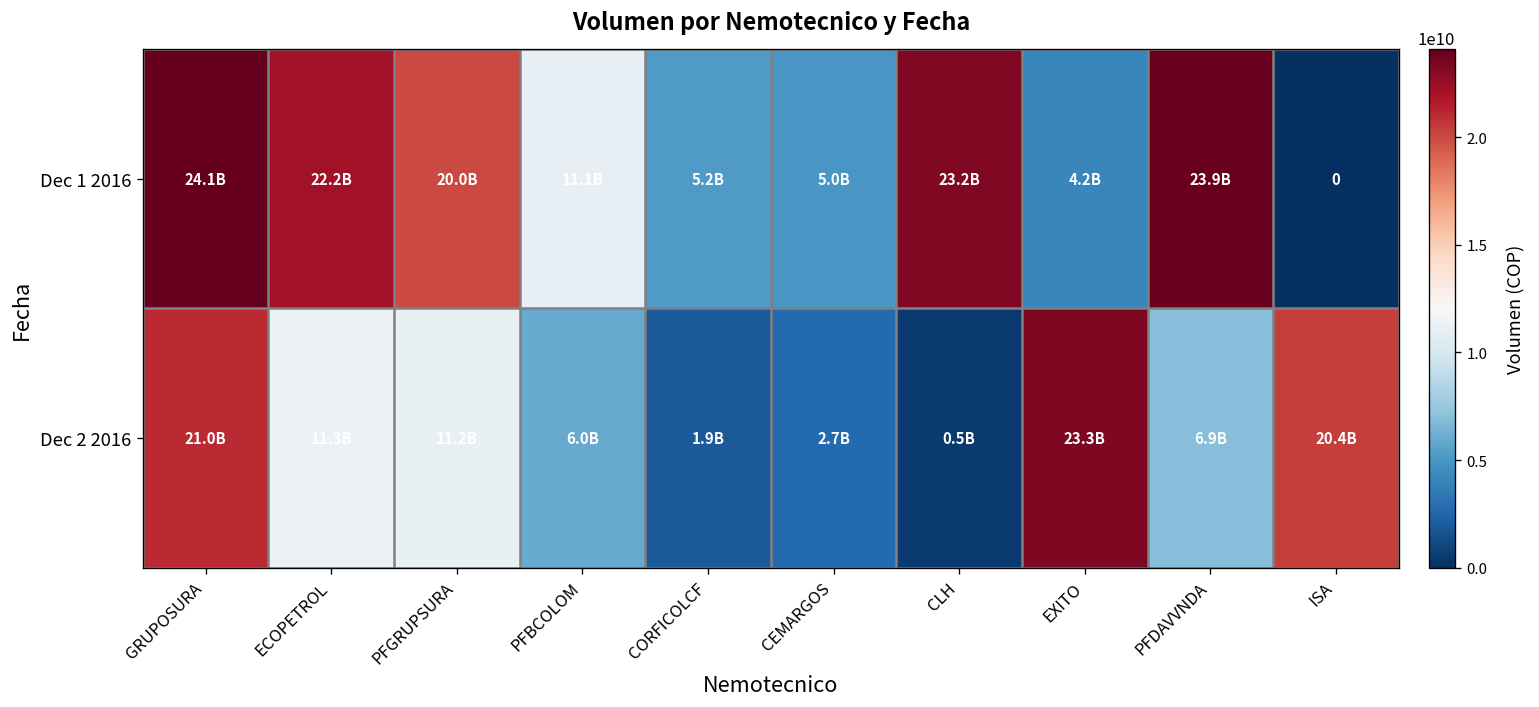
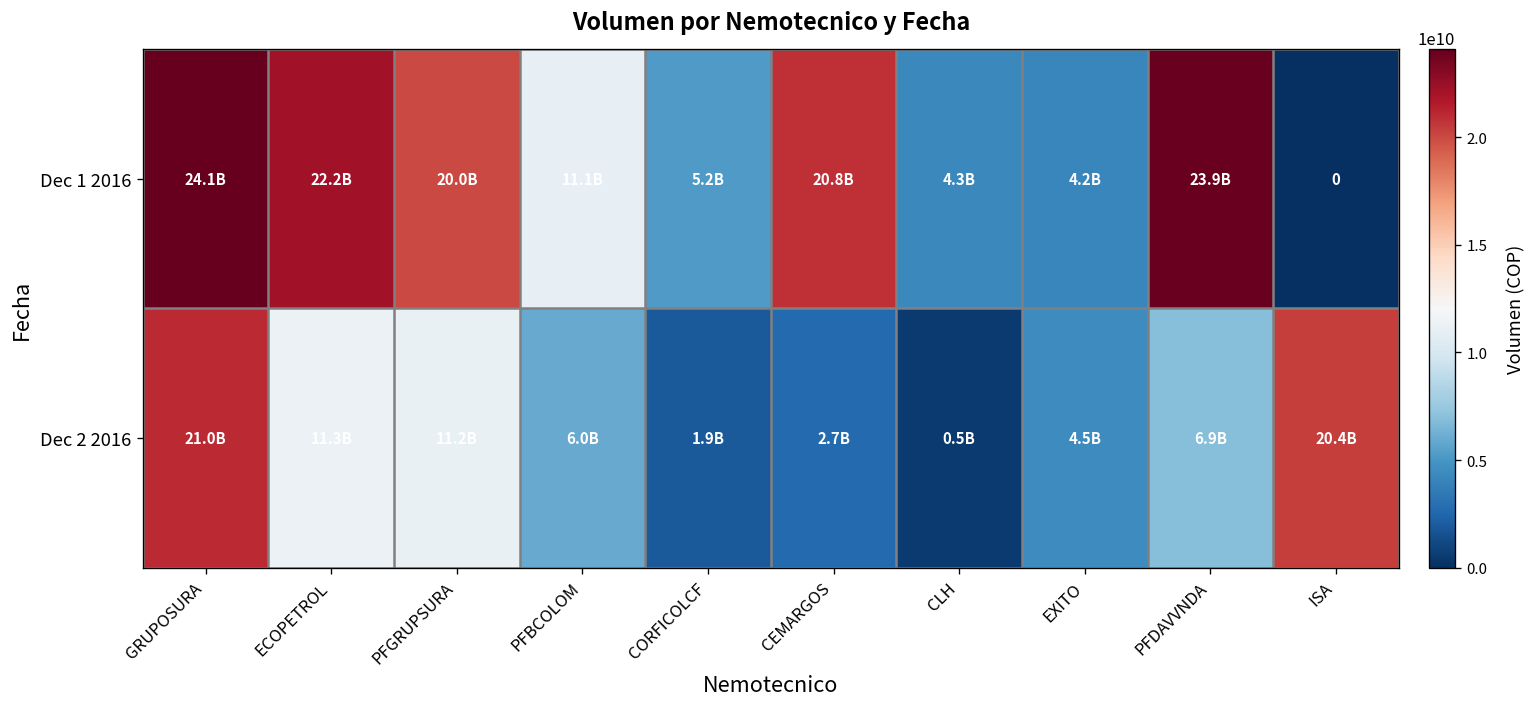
Dec 1 2016, CEMARGOS: 5.0B -> 20.8B
Dec 1 2016, CLH: 23.2B -> 4.3B
Dec 2 2016, EXITO: 23.3B -> 4.5B
